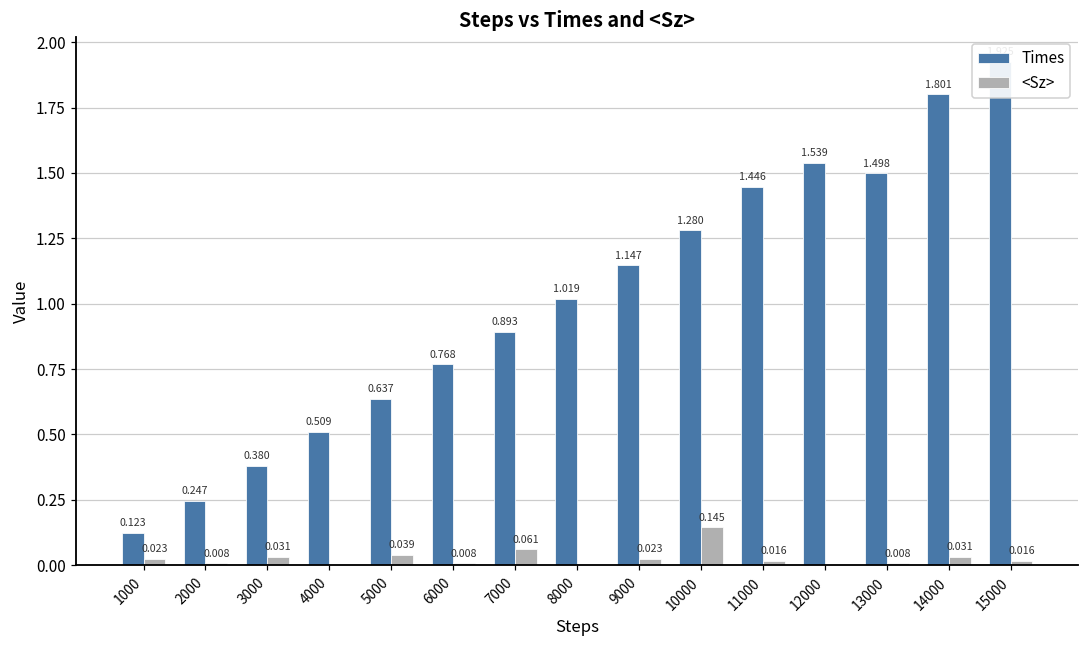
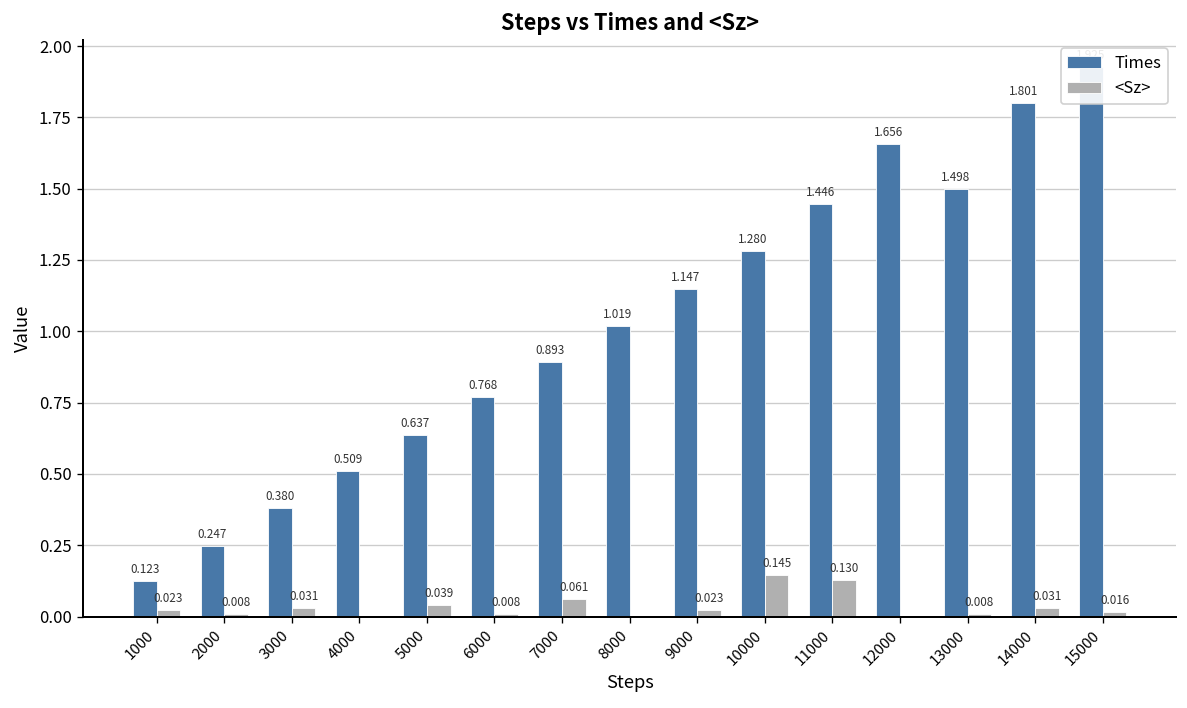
<Sz>, 11000: 0.016 -> 0.130
Times, 12000: 1.539 -> 1.656
